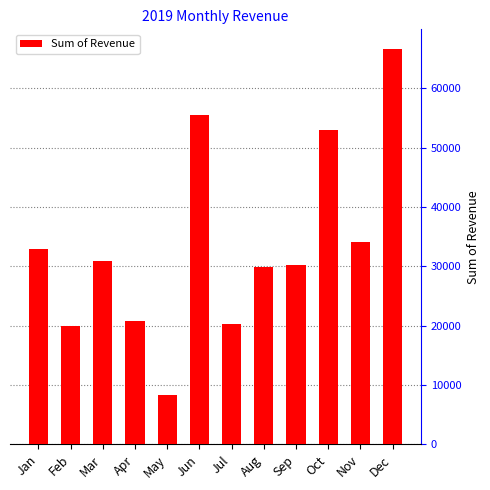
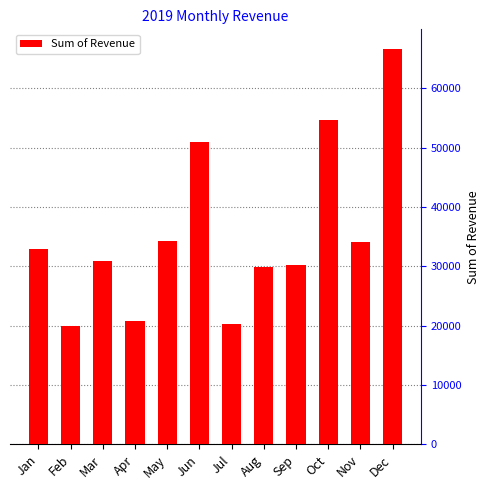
May: 8000 -> 34000
Jun: 56000 -> 51000
Oct: 53000 -> 55000
